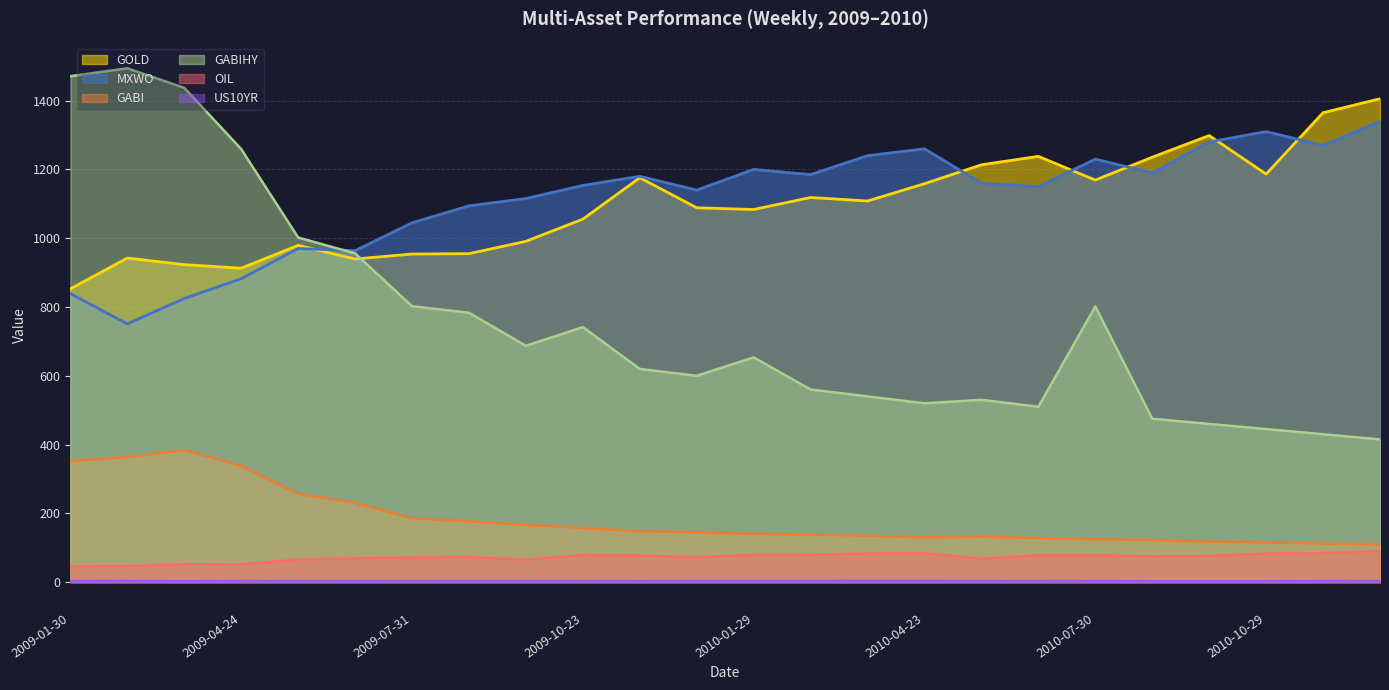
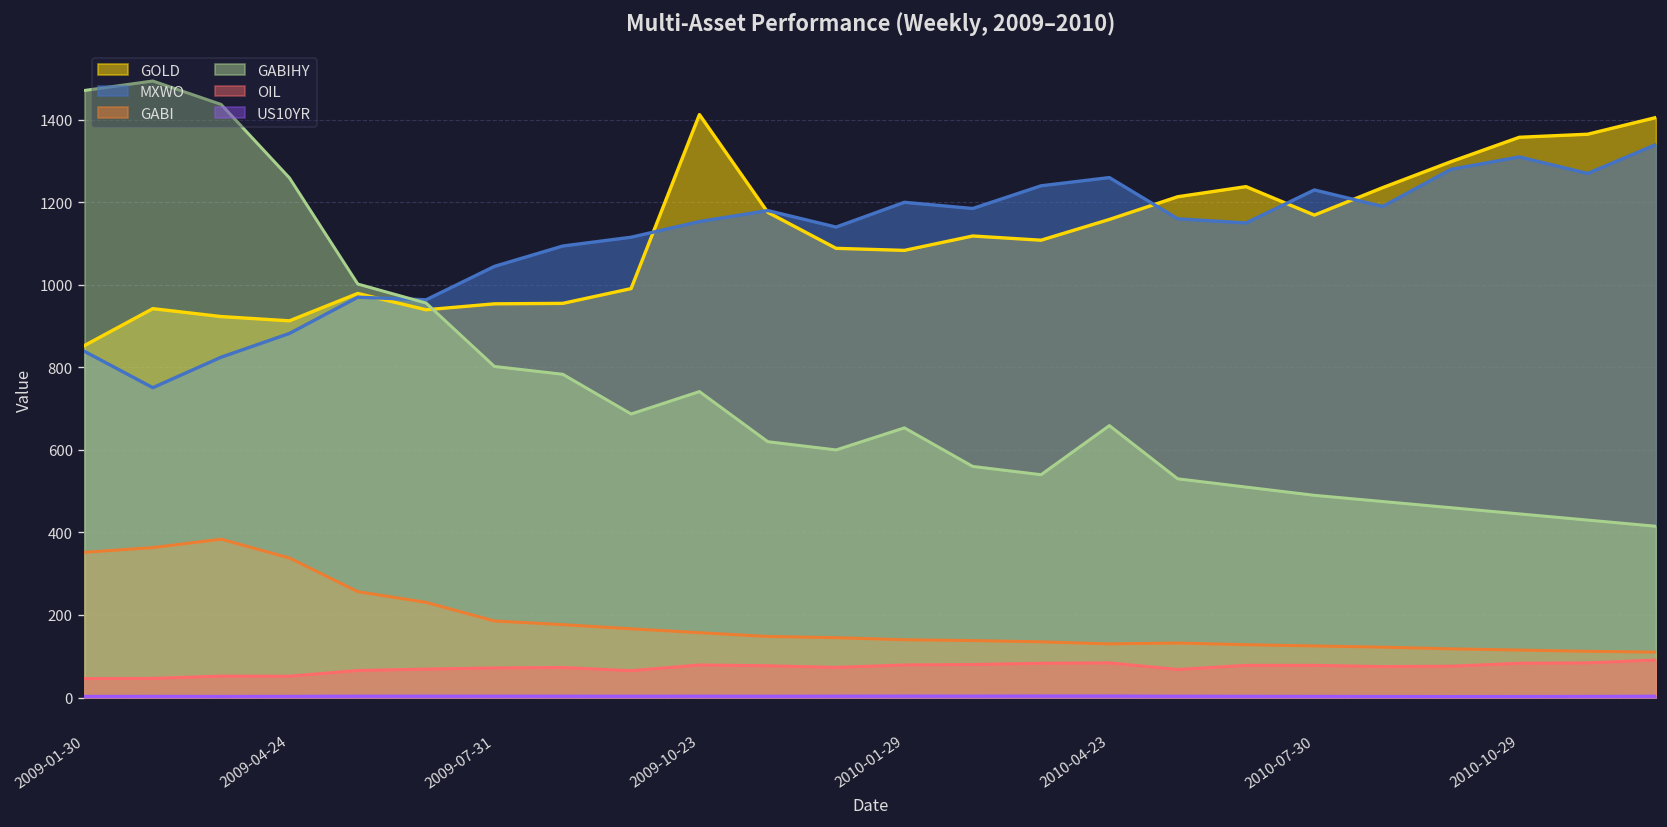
GOLD, 2009-10-23: 1060 -> 1410
GABIHY, 2010-04-23: 520 -> 660
GABIHY, 2010-07-30: 800 -> 490
GOLD, 2010-10-29: 1190 -> 1360
